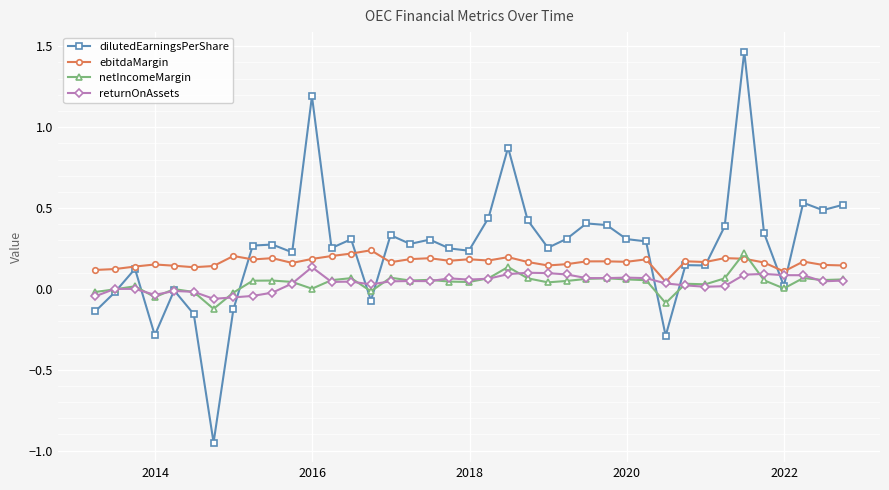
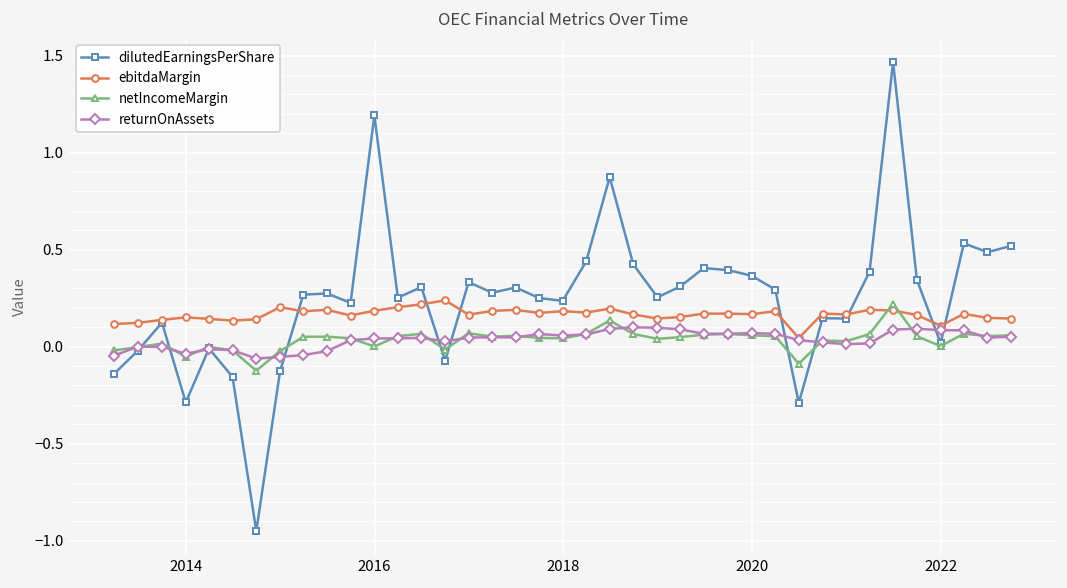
returnOnAssets, 2016: 0.13 -> 0.04
dilutedEarningsPerShare, 2020: 0.31 -> 0.37
